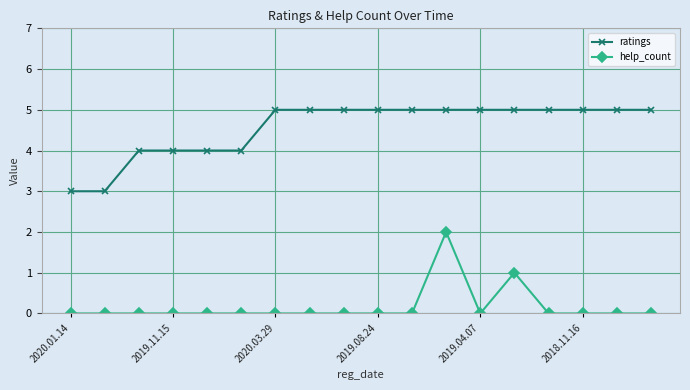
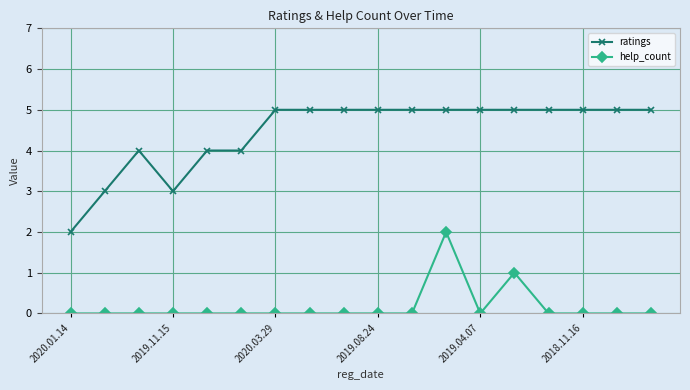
ratings, 2020.01.14: 3 -> 2
ratings, 2019.11.15: 4 -> 3
